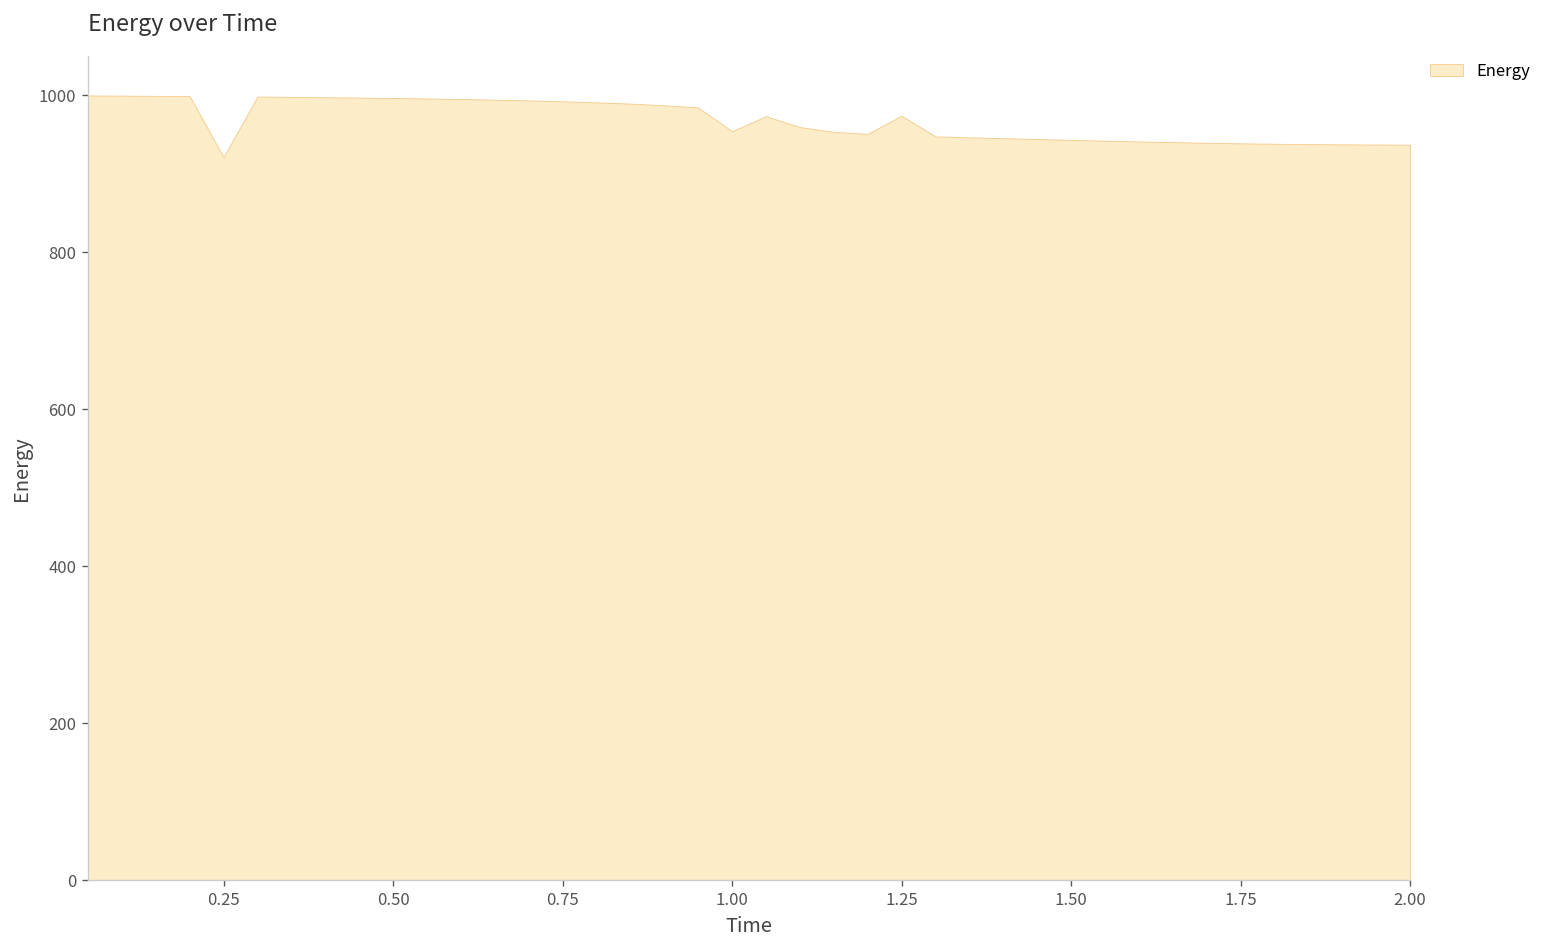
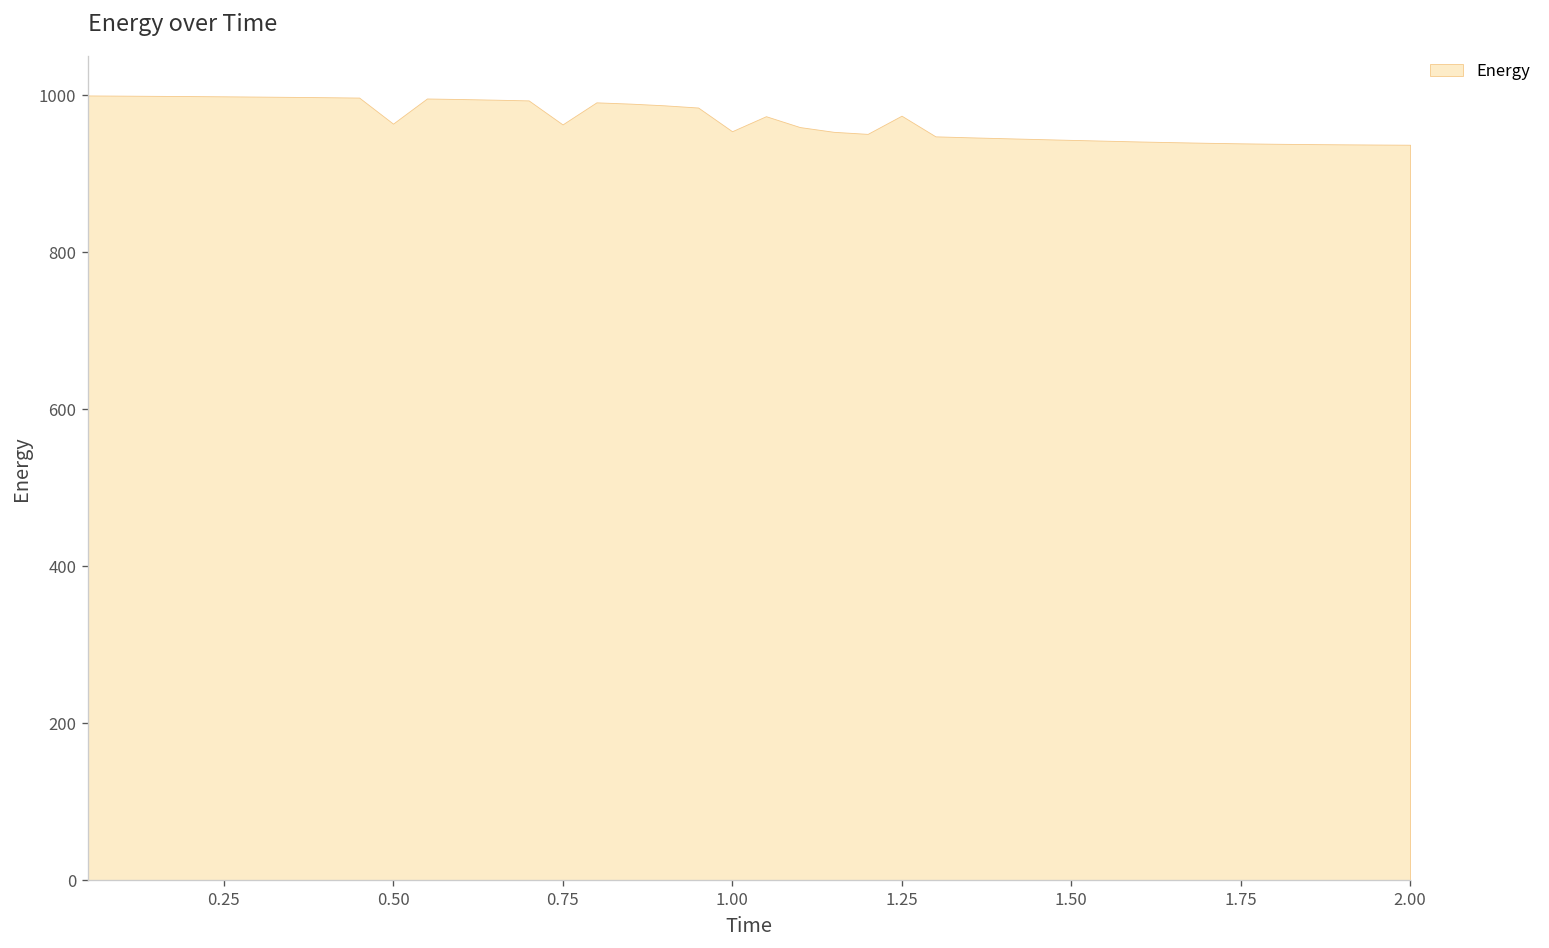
0.25: 920 -> 1000
0.50: 1000 -> 960
0.75: 990 -> 960
